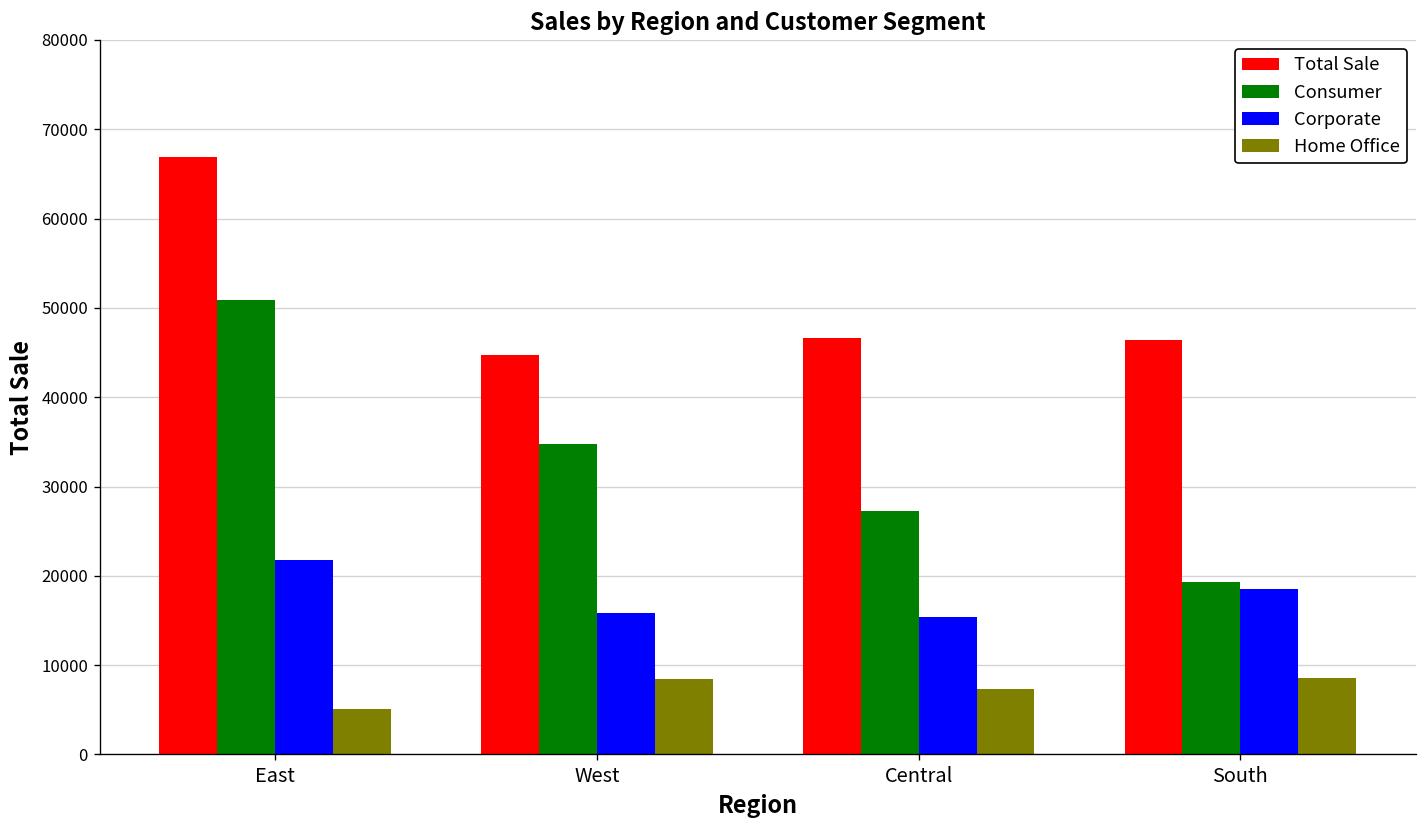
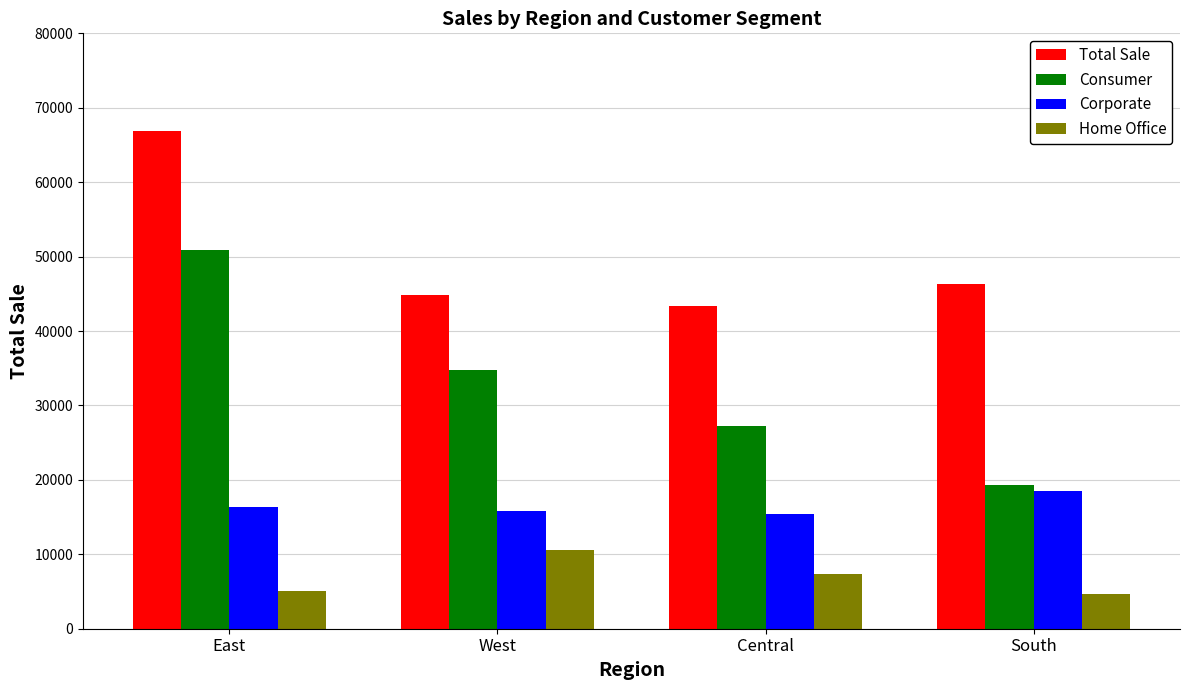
Corporate, East: 22000 -> 16000
Home Office, West: 8000 -> 11000
Total Sale, Central: 47000 -> 43000
Home Office, South: 9000 -> 5000
